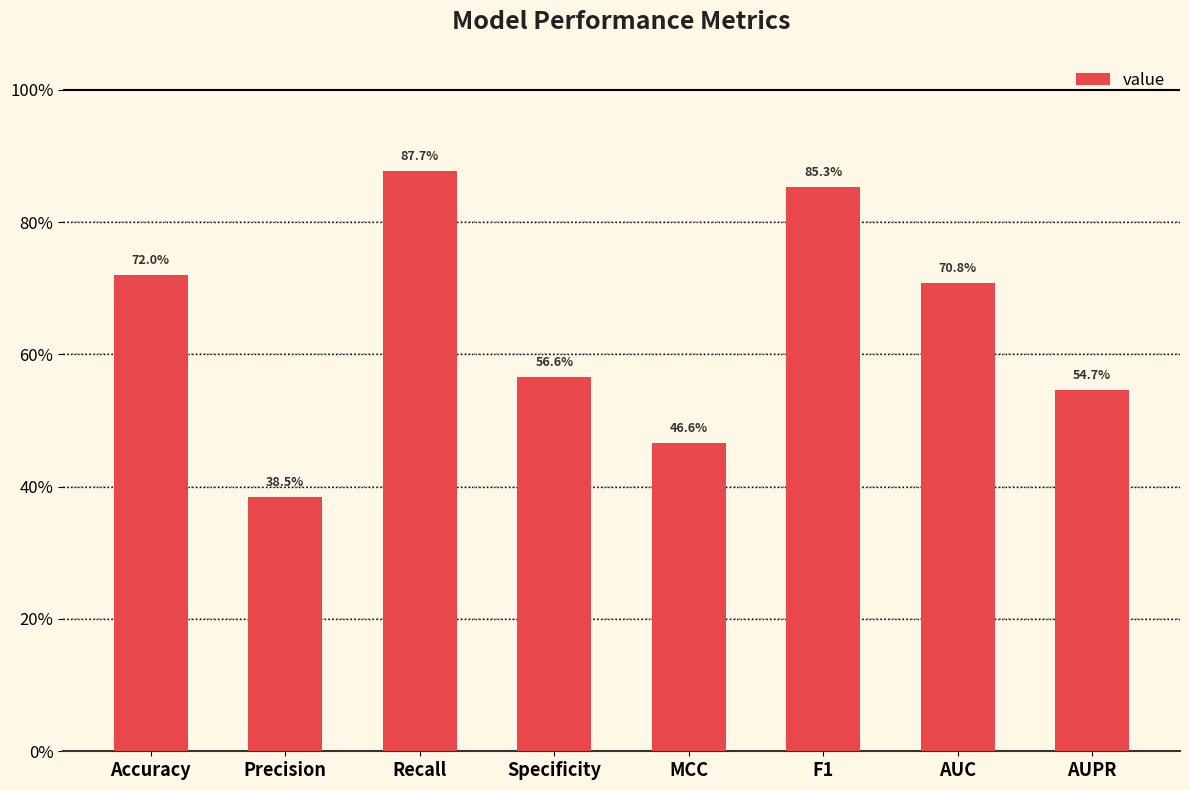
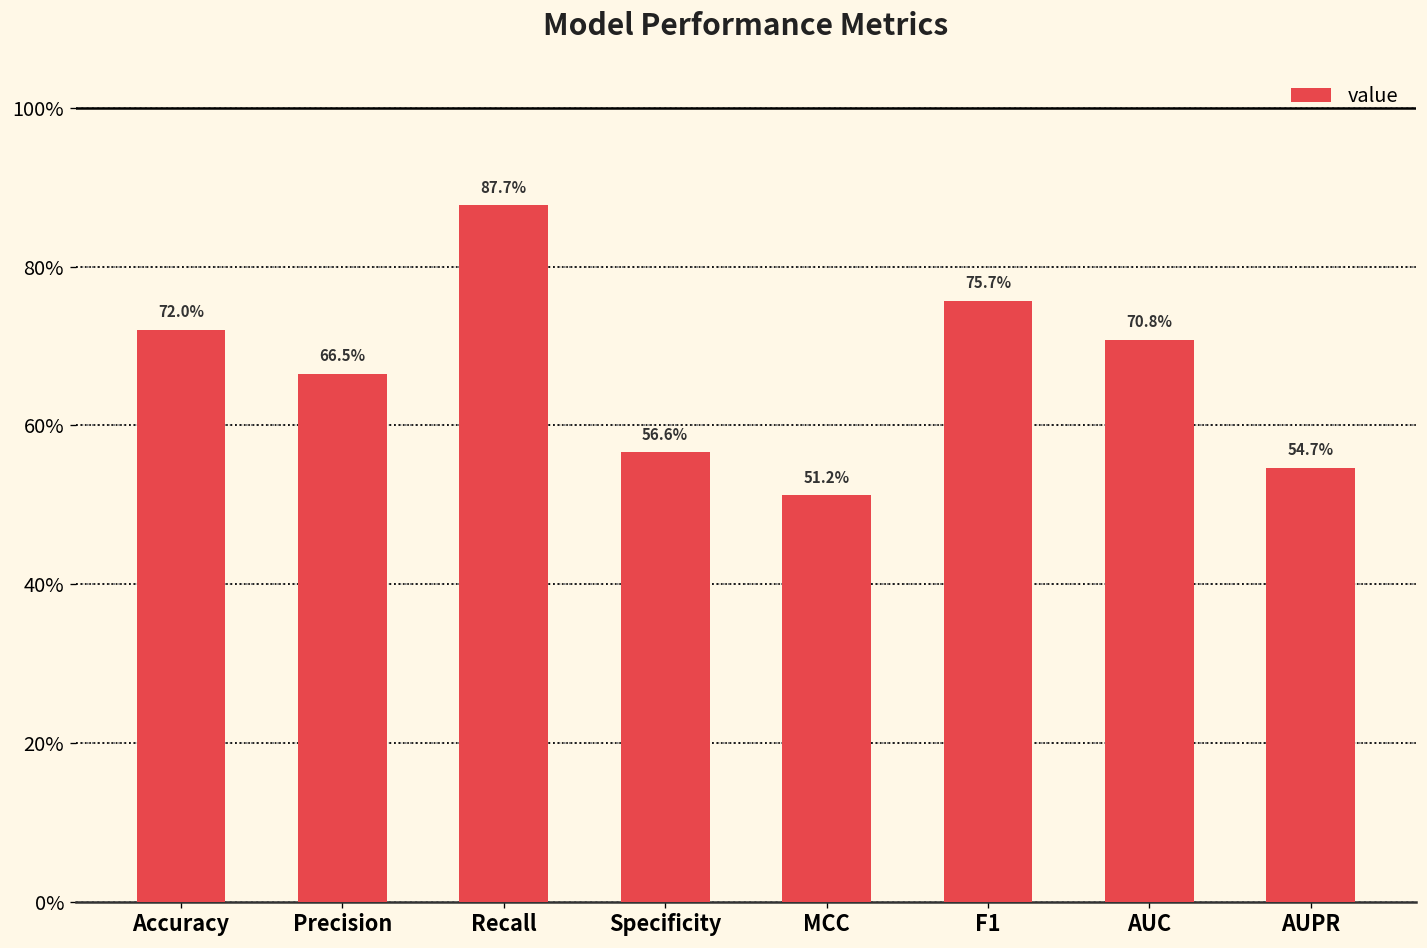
Precision: 38.5% -> 66.5%
MCC: 46.6% -> 51.2%
F1: 85.3% -> 75.7%
